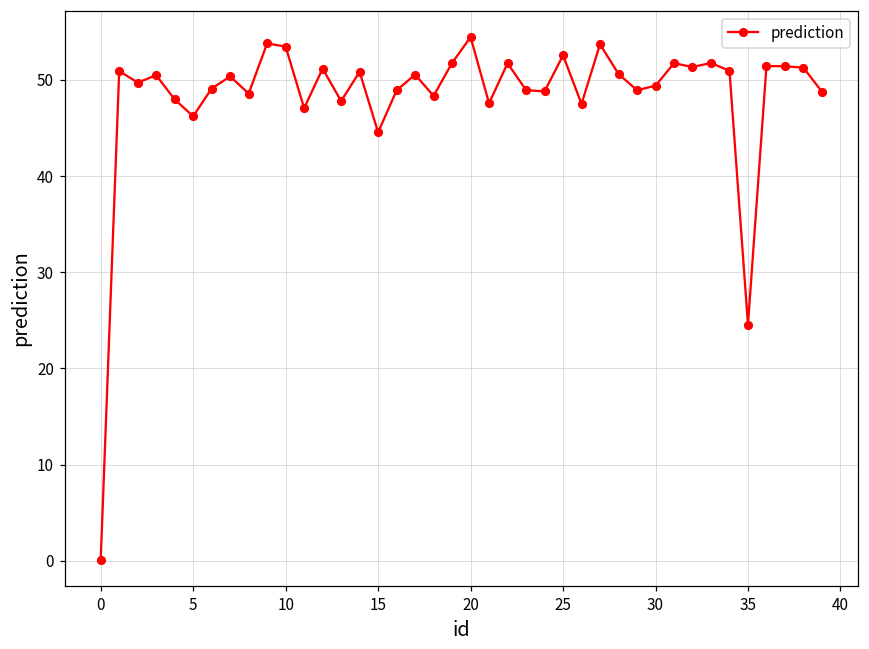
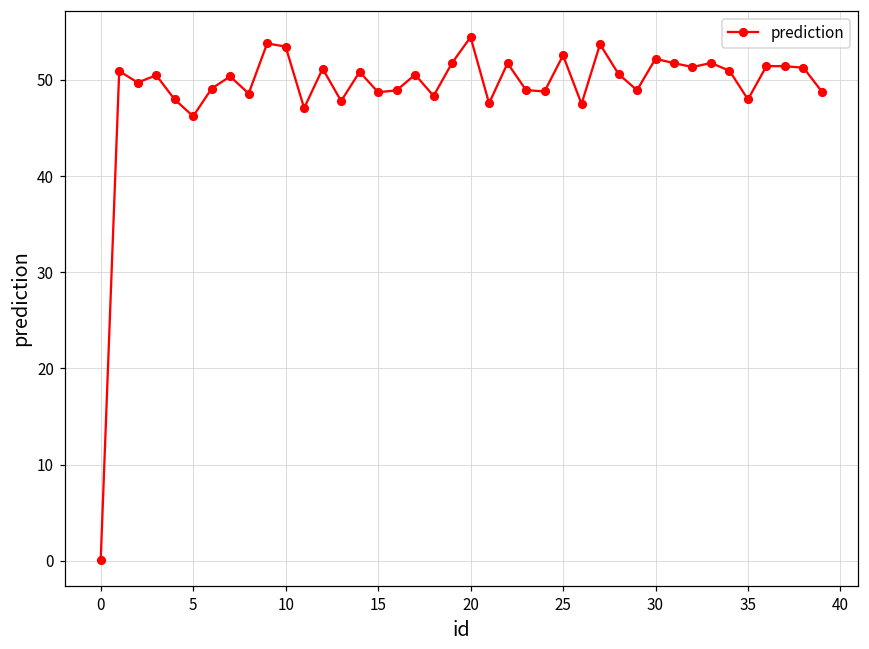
15: 45 -> 49
30: 49 -> 52
35: 25 -> 48
